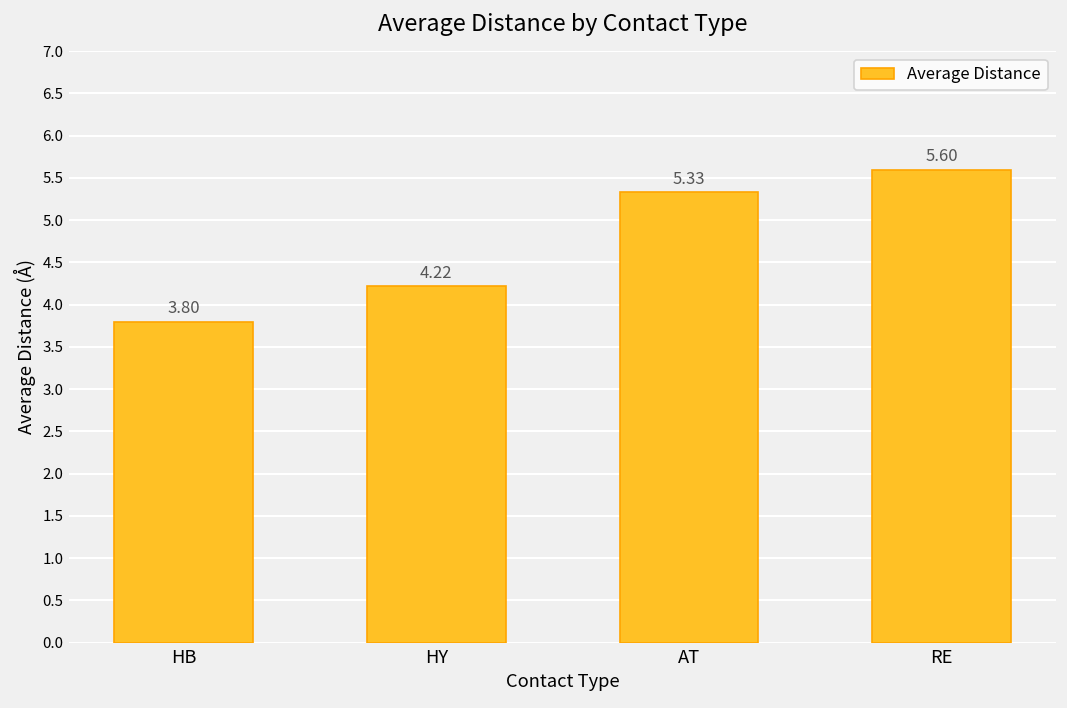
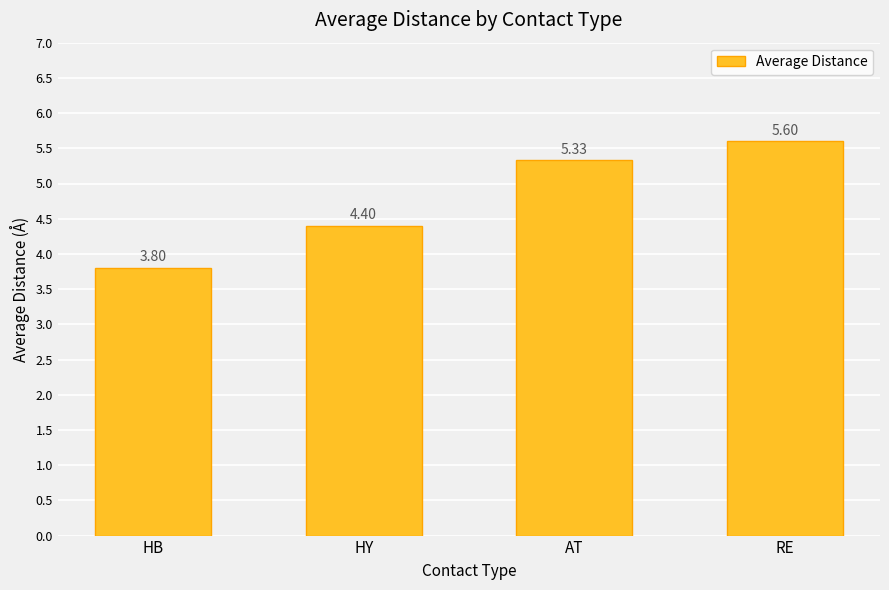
HY: 4.22 -> 4.40
